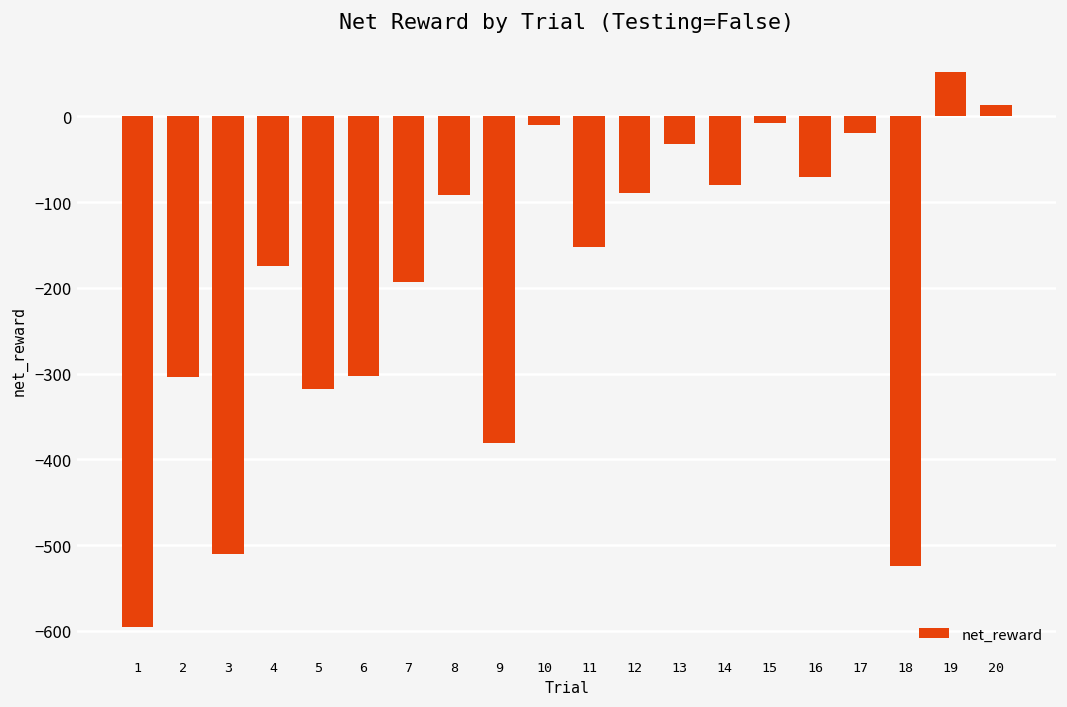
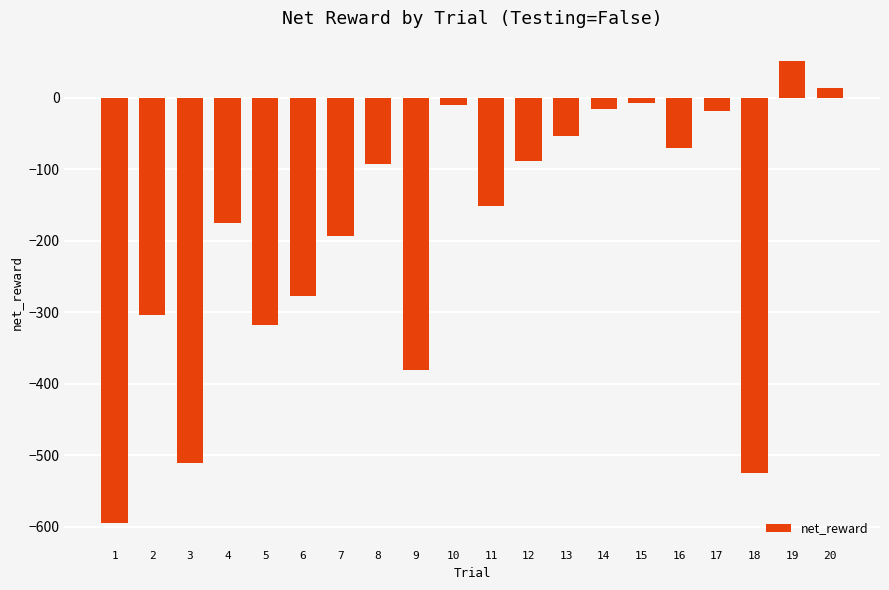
6: -300 -> -280
13: -30 -> -50
14: -80 -> -20
